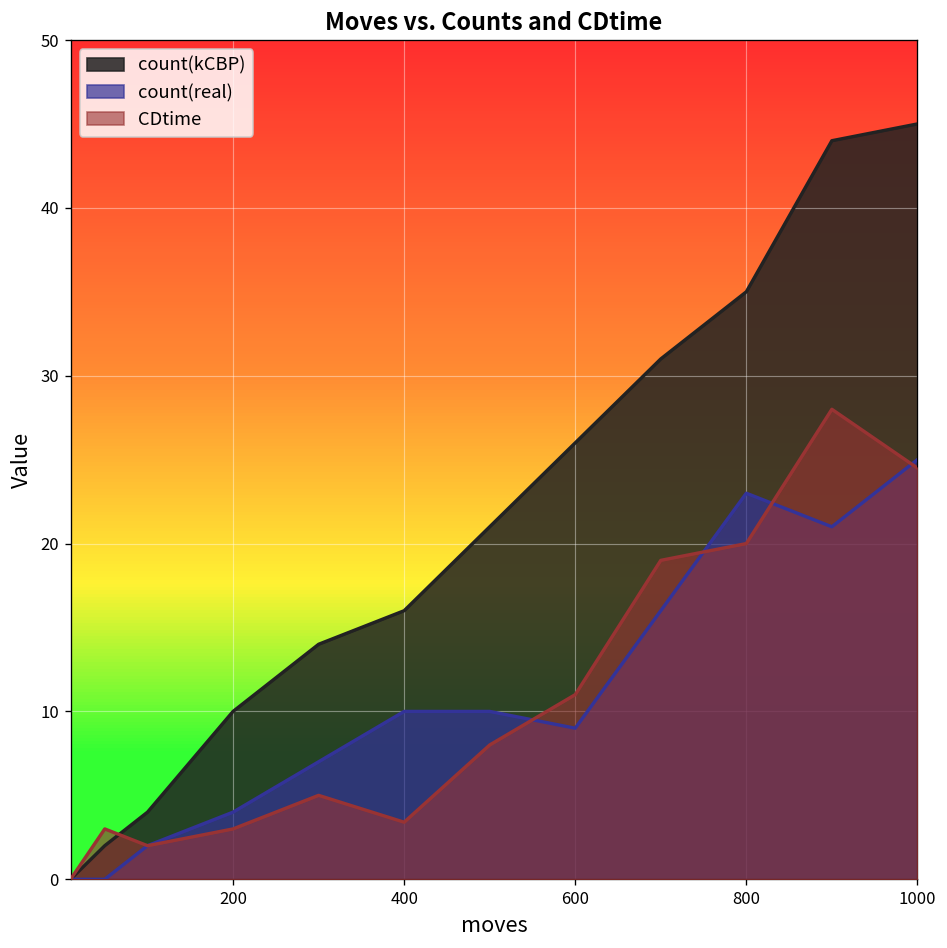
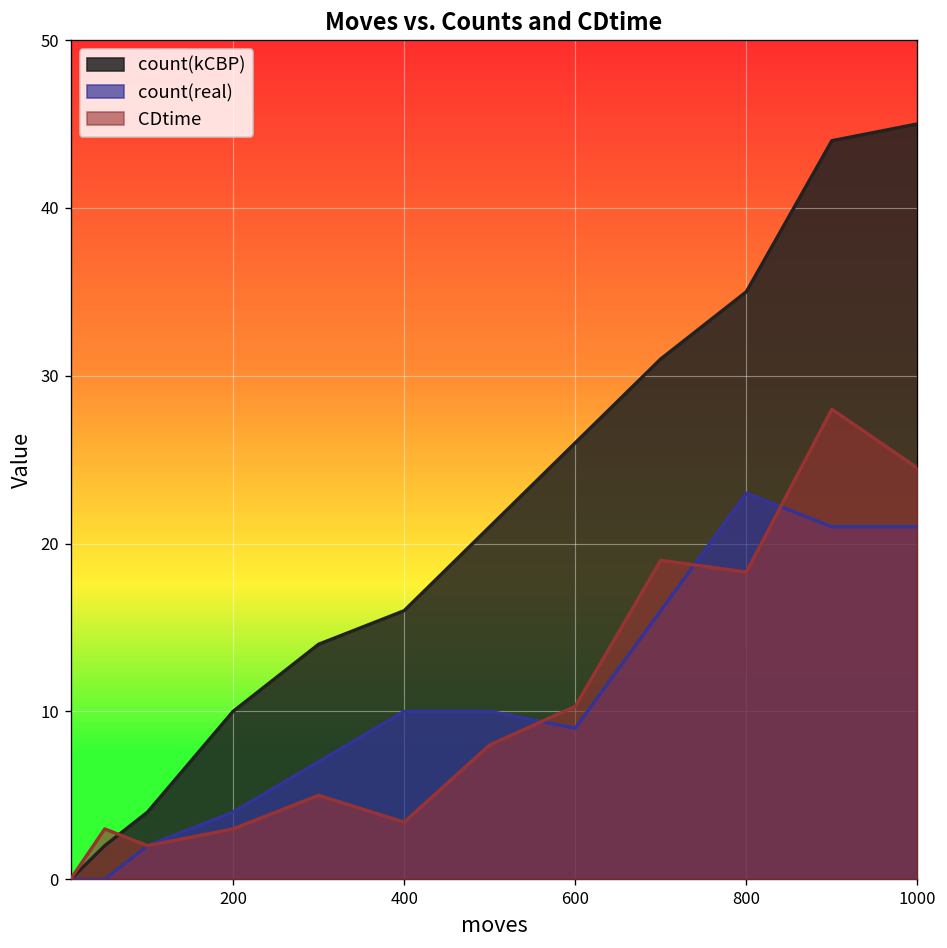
CDtime, 600: 11.0 -> 10.3
CDtime, 800: 20.0 -> 18.3
count(real), 1000: 25 -> 21
